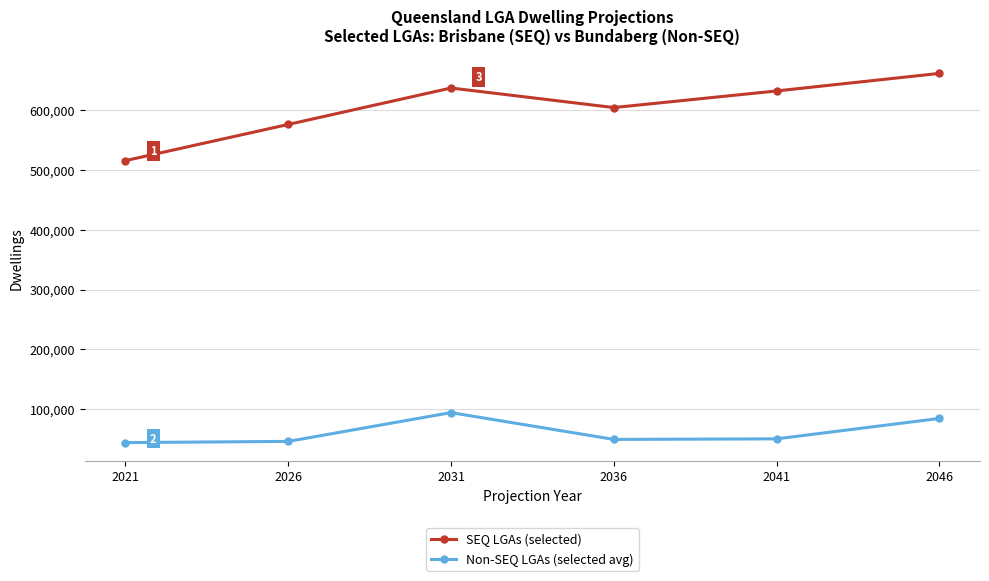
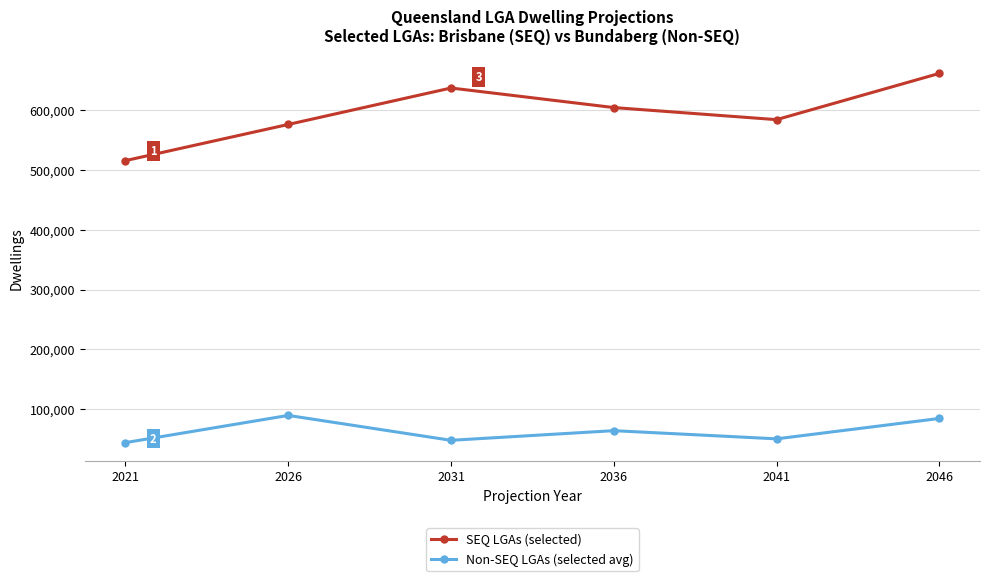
Non-SEQ LGAs (selected avg), 2026: 50,000 -> 90,000
Non-SEQ LGAs (selected avg), 2031: 90,000 -> 50,000
Non-SEQ LGAs (selected avg), 2036: 50,000 -> 60,000
SEQ LGAs (selected), 2041: 630,000 -> 580,000
